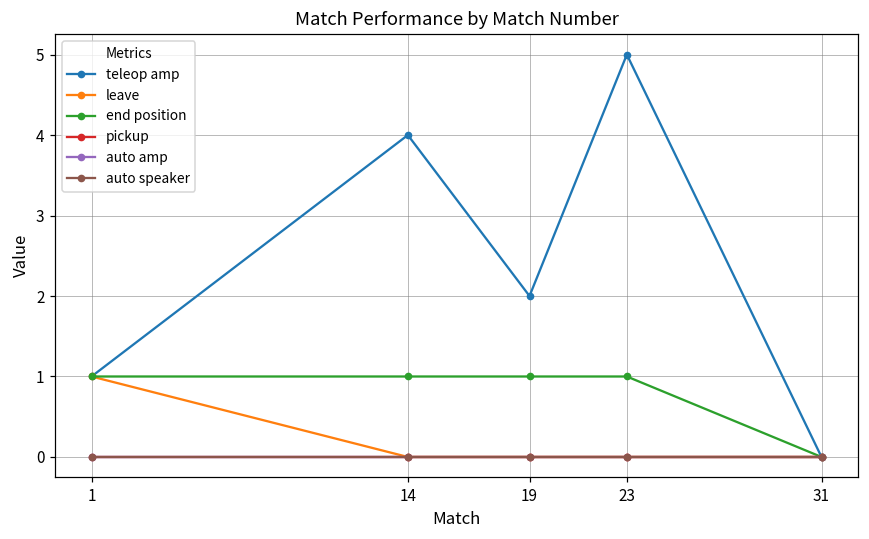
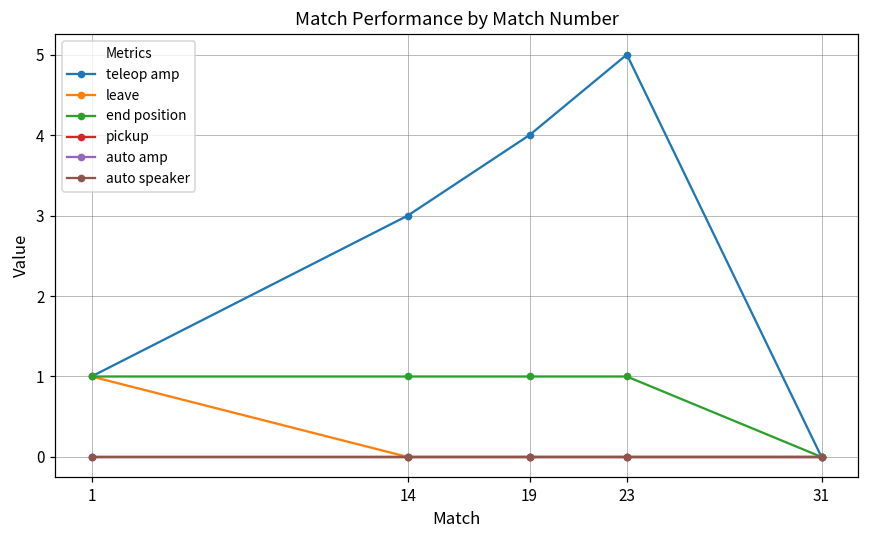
teleop amp, 14: 4 -> 3
teleop amp, 19: 2 -> 4
